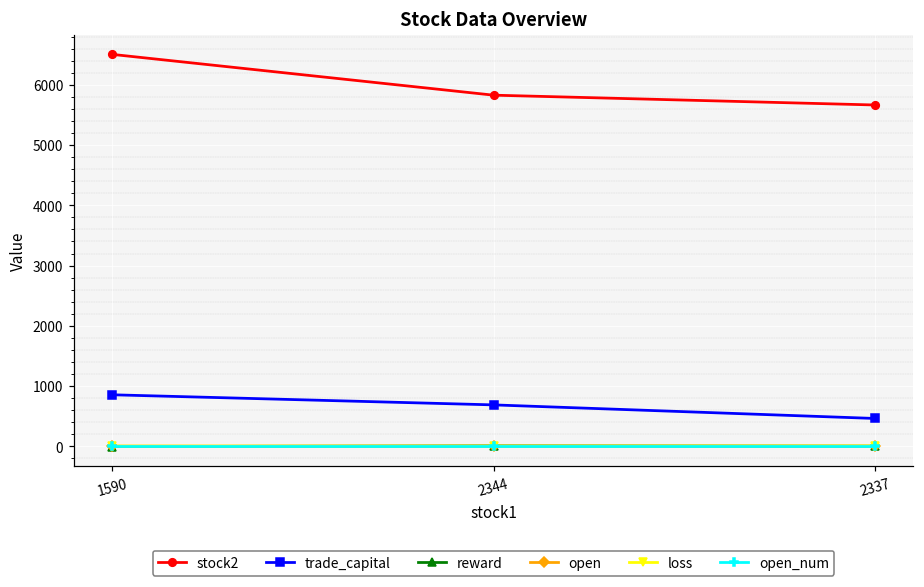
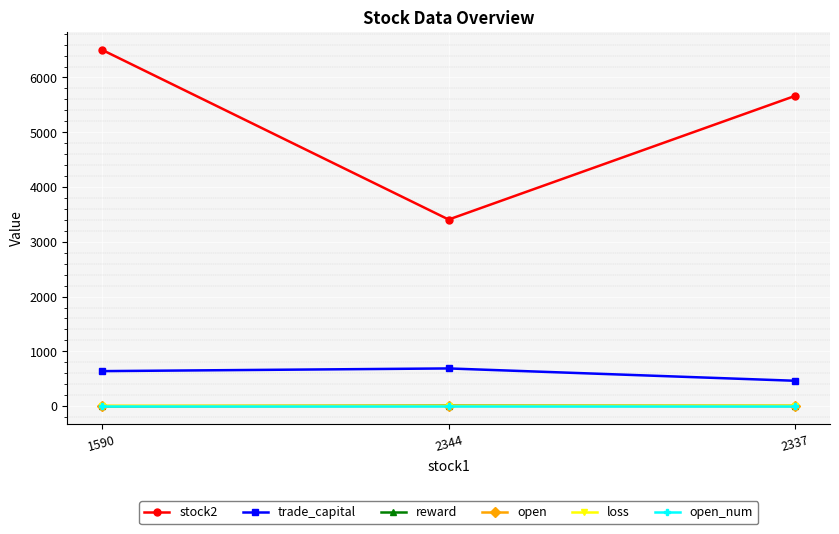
trade_capital, 1590: 900 -> 600
stock2, 2344: 5800 -> 3400
